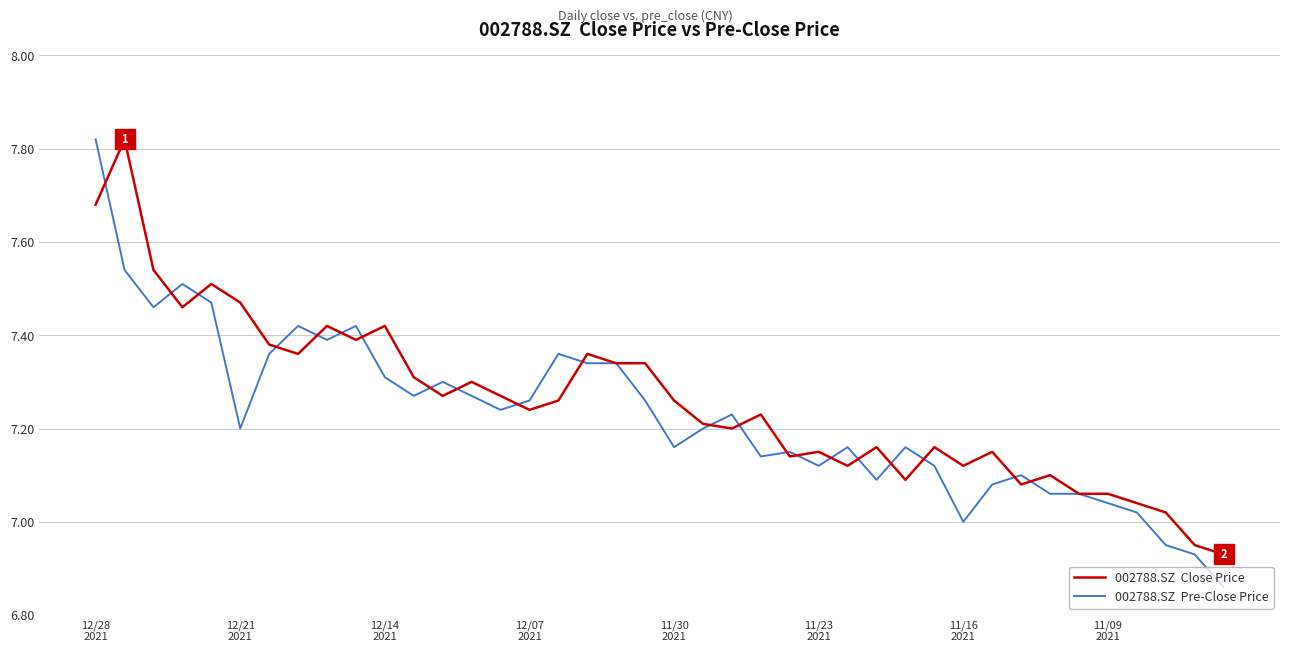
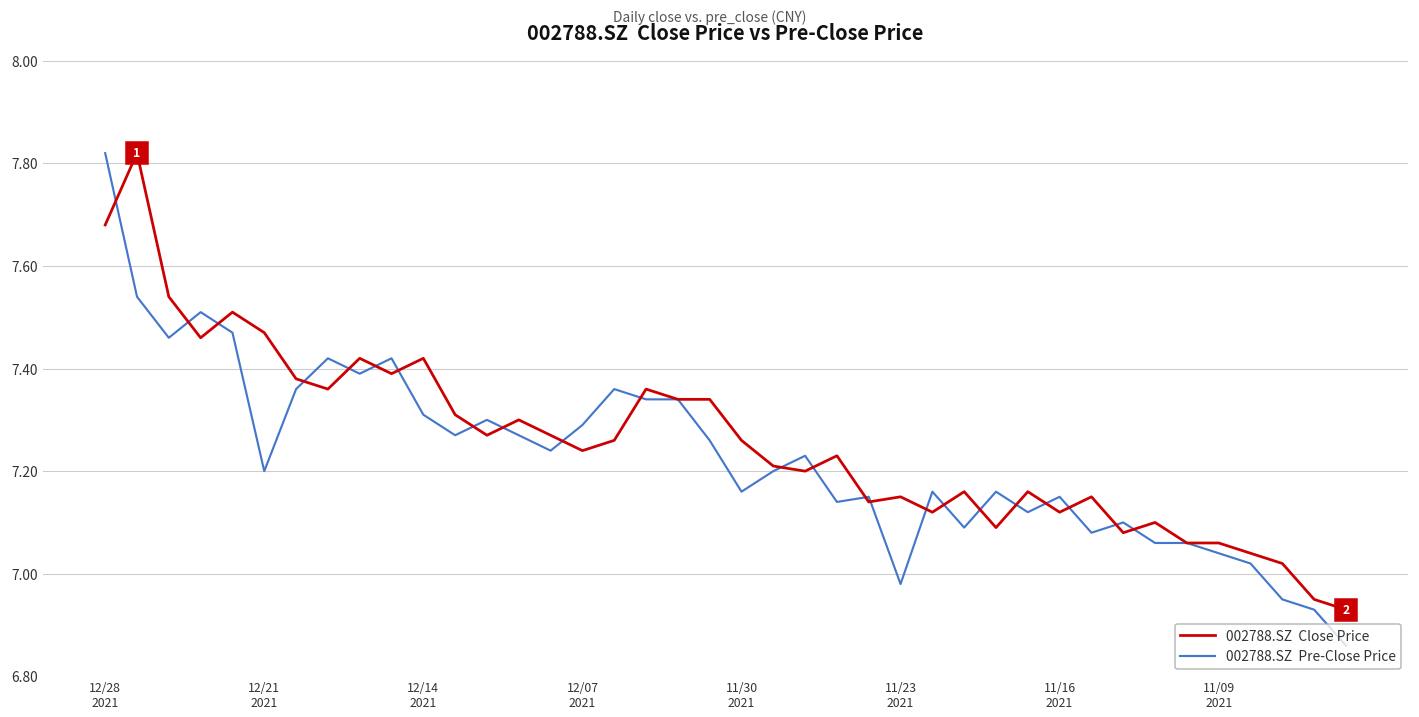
002788.SZ Pre-Close Price, 12/07 2021: 7.26 -> 7.29
002788.SZ Pre-Close Price, 11/23 2021: 7.12 -> 6.98
002788.SZ Pre-Close Price, 11/16 2021: 7.00 -> 7.15
